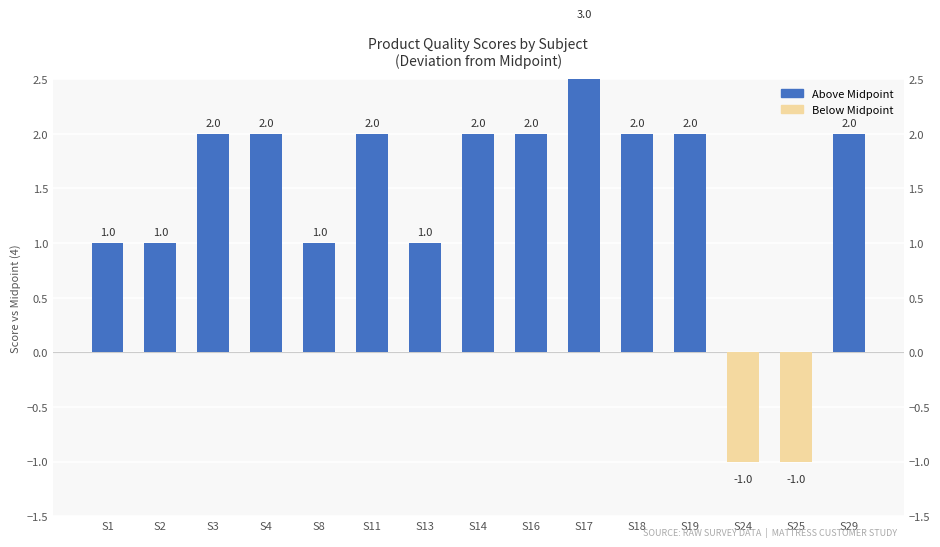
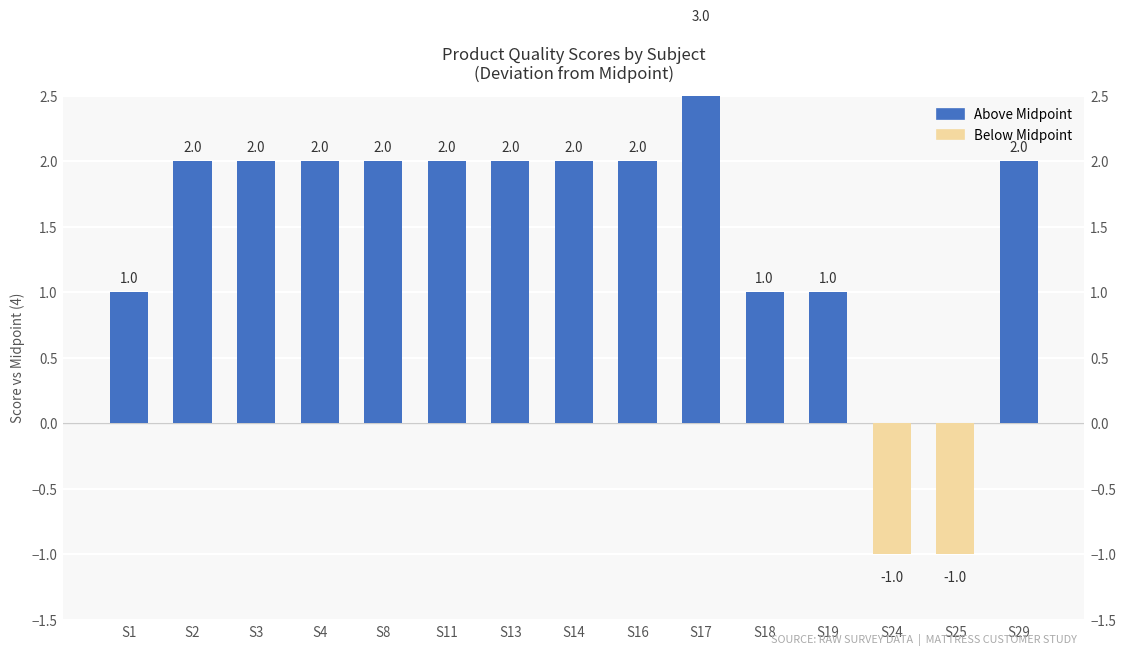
S2: 1.0 -> 2.0
S8: 1.0 -> 2.0
S13: 1.0 -> 2.0
S18: 2.0 -> 1.0
S19: 2.0 -> 1.0
